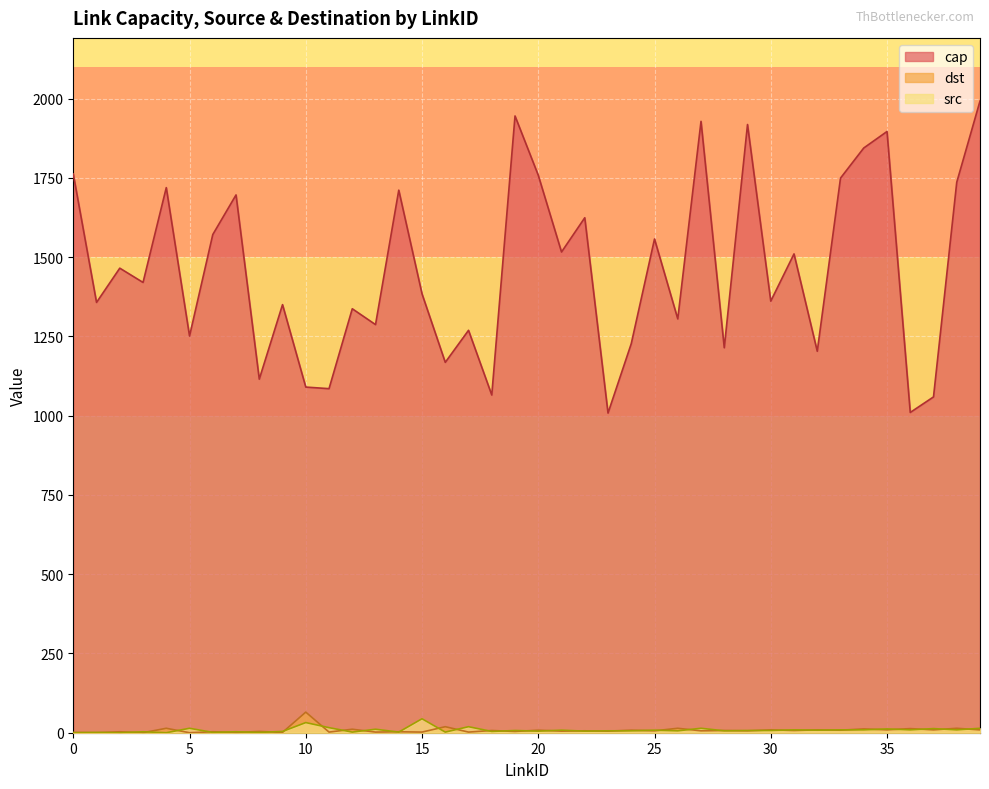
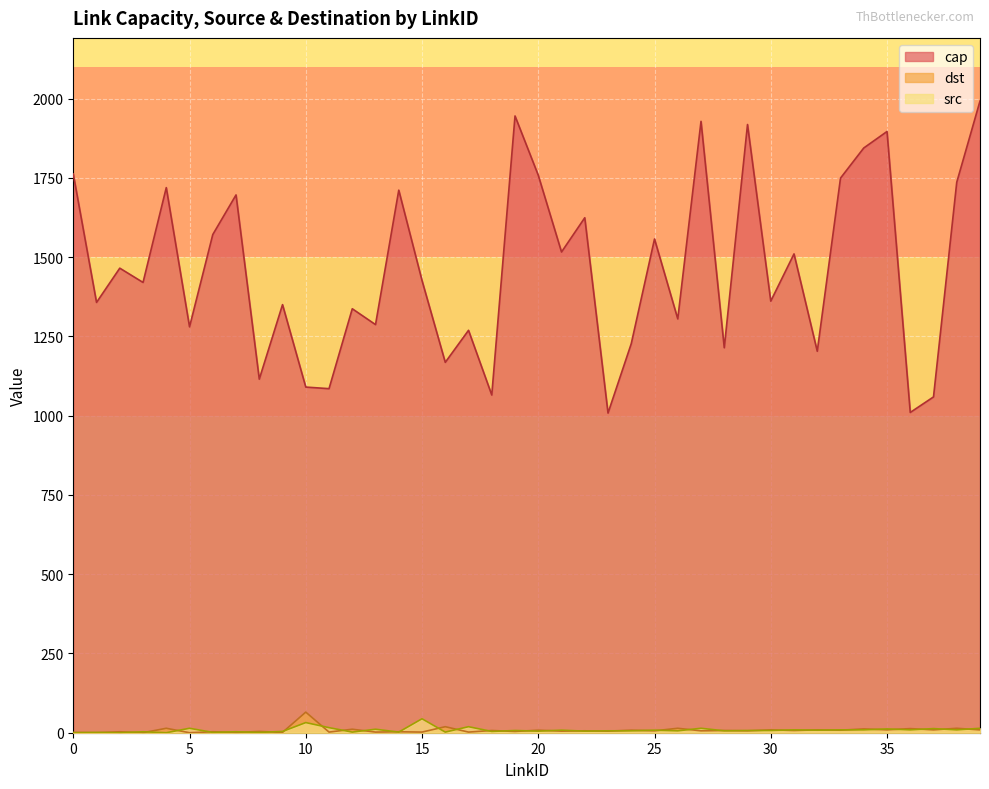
cap, 5: 1250 -> 1280
cap, 15: 1380 -> 1430
